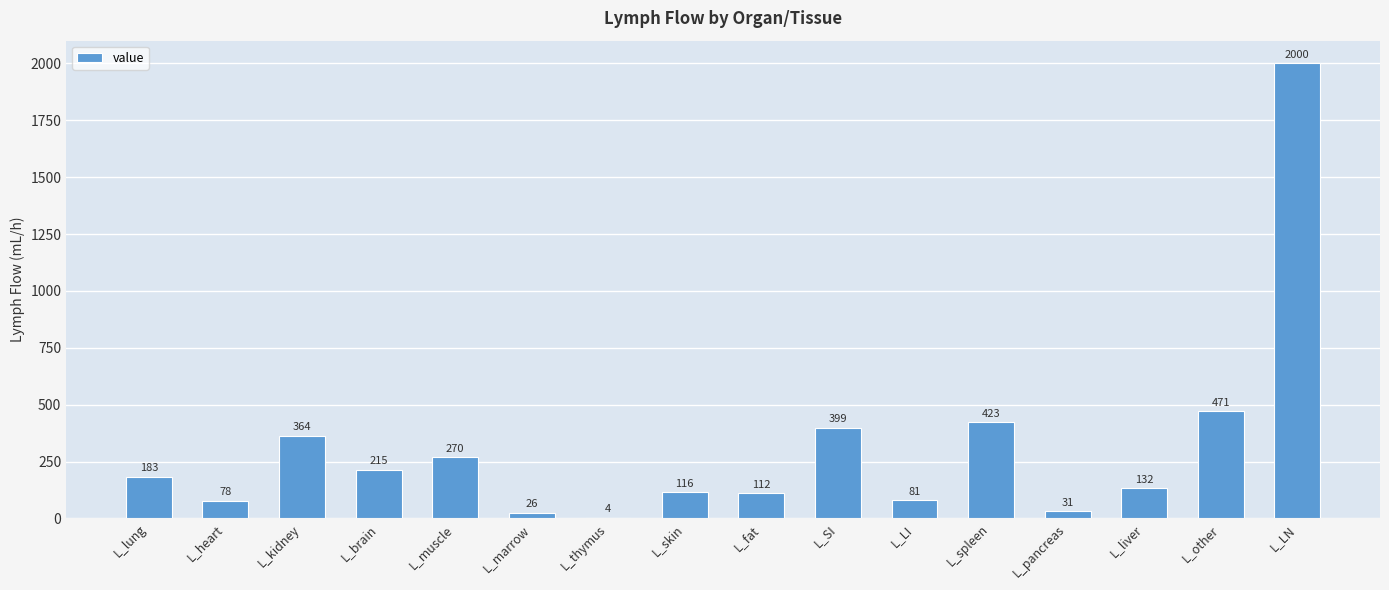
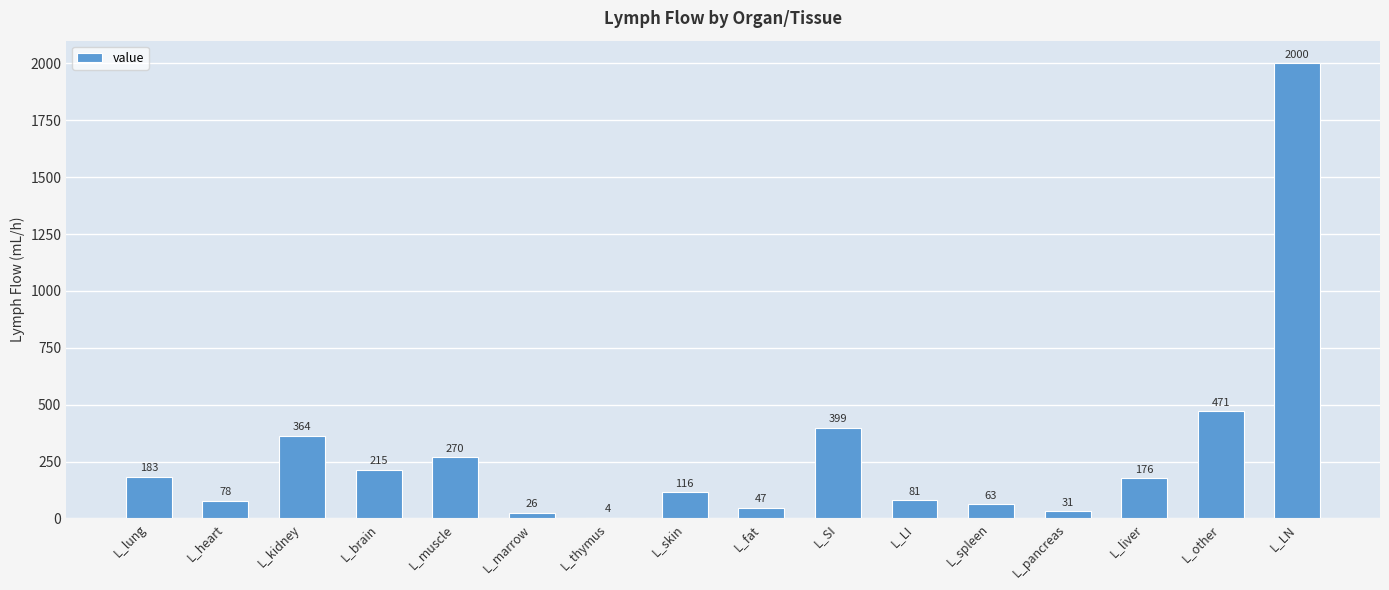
L_fat: 112 -> 47
L_spleen: 423 -> 63
L_liver: 132 -> 176
